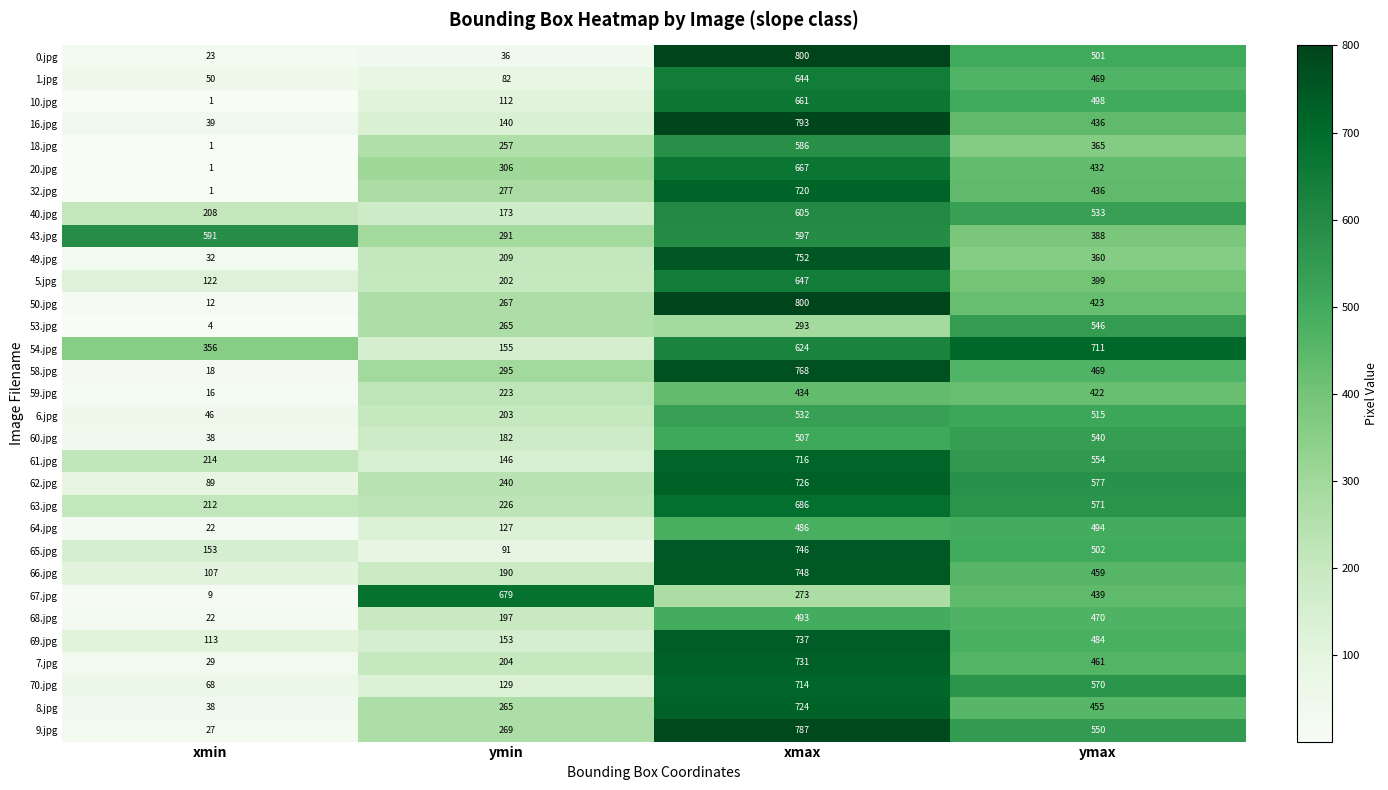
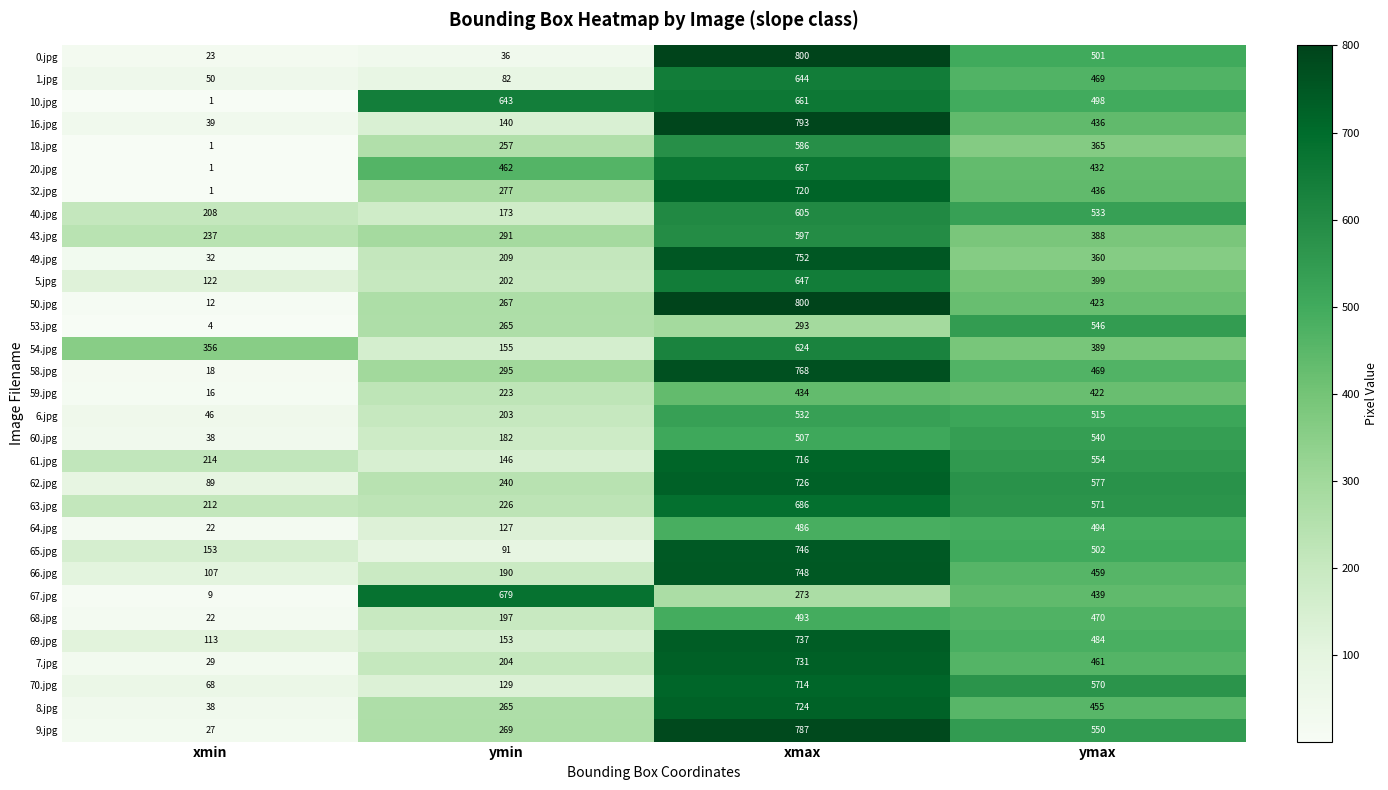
10.jpg, ymin: 112 -> 643
20.jpg, ymin: 306 -> 462
43.jpg, xmin: 591 -> 237
54.jpg, ymax: 711 -> 389
